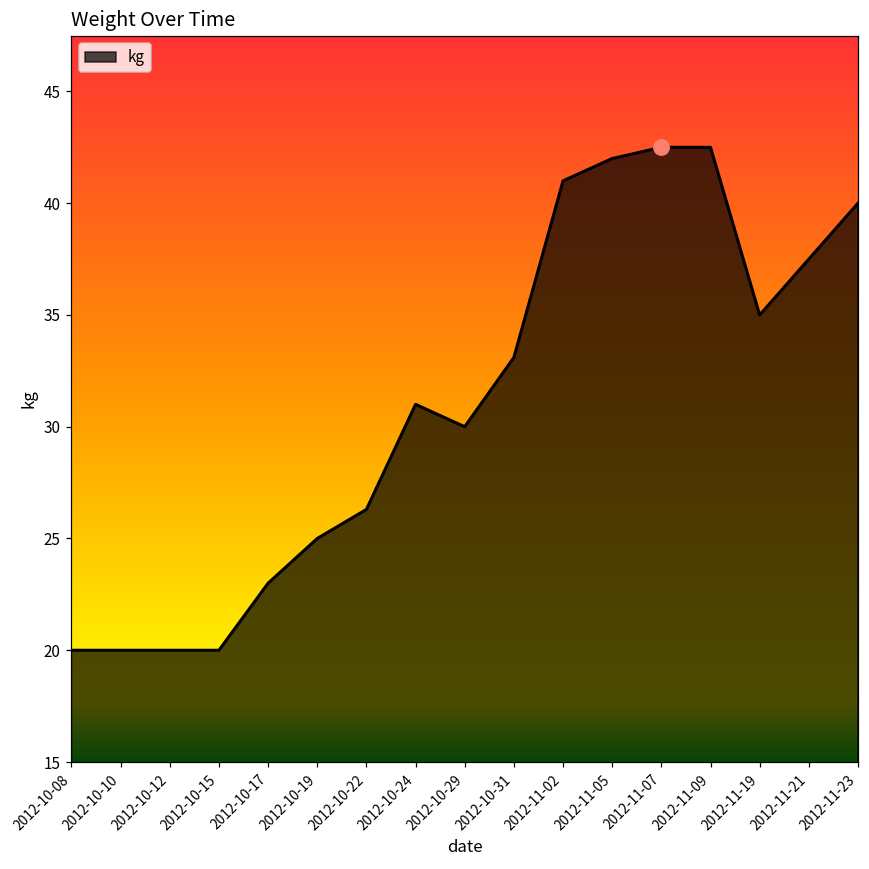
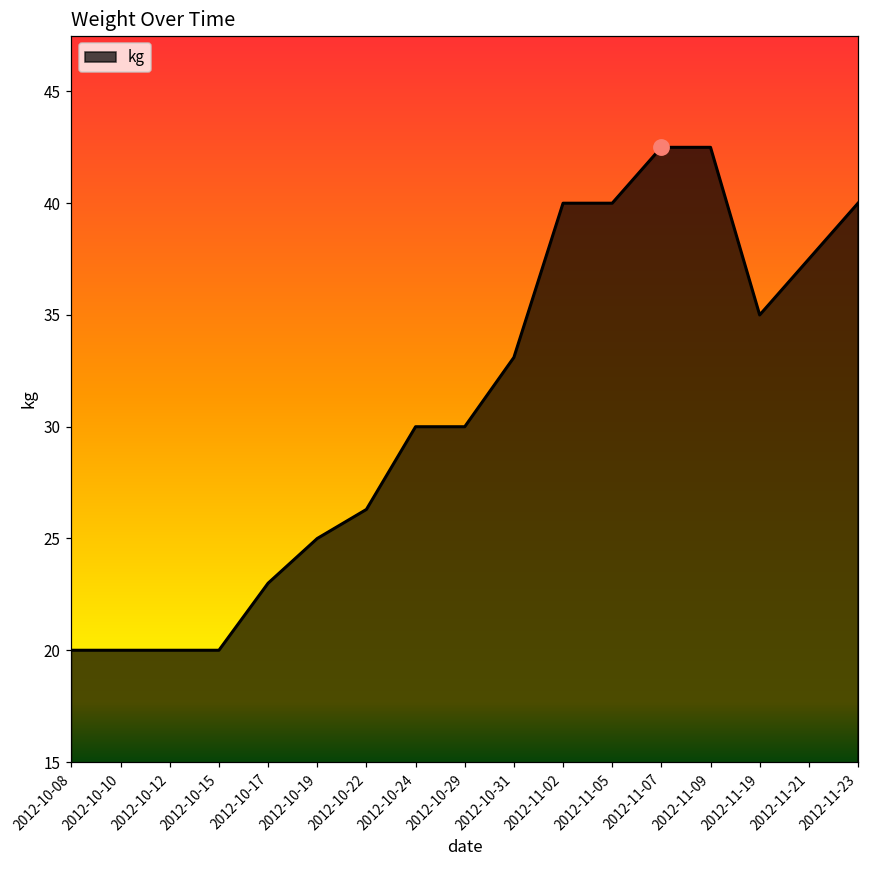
kg, 2012-10-24: 31 -> 30
kg, 2012-11-02: 41 -> 40
kg, 2012-11-05: 42 -> 40
